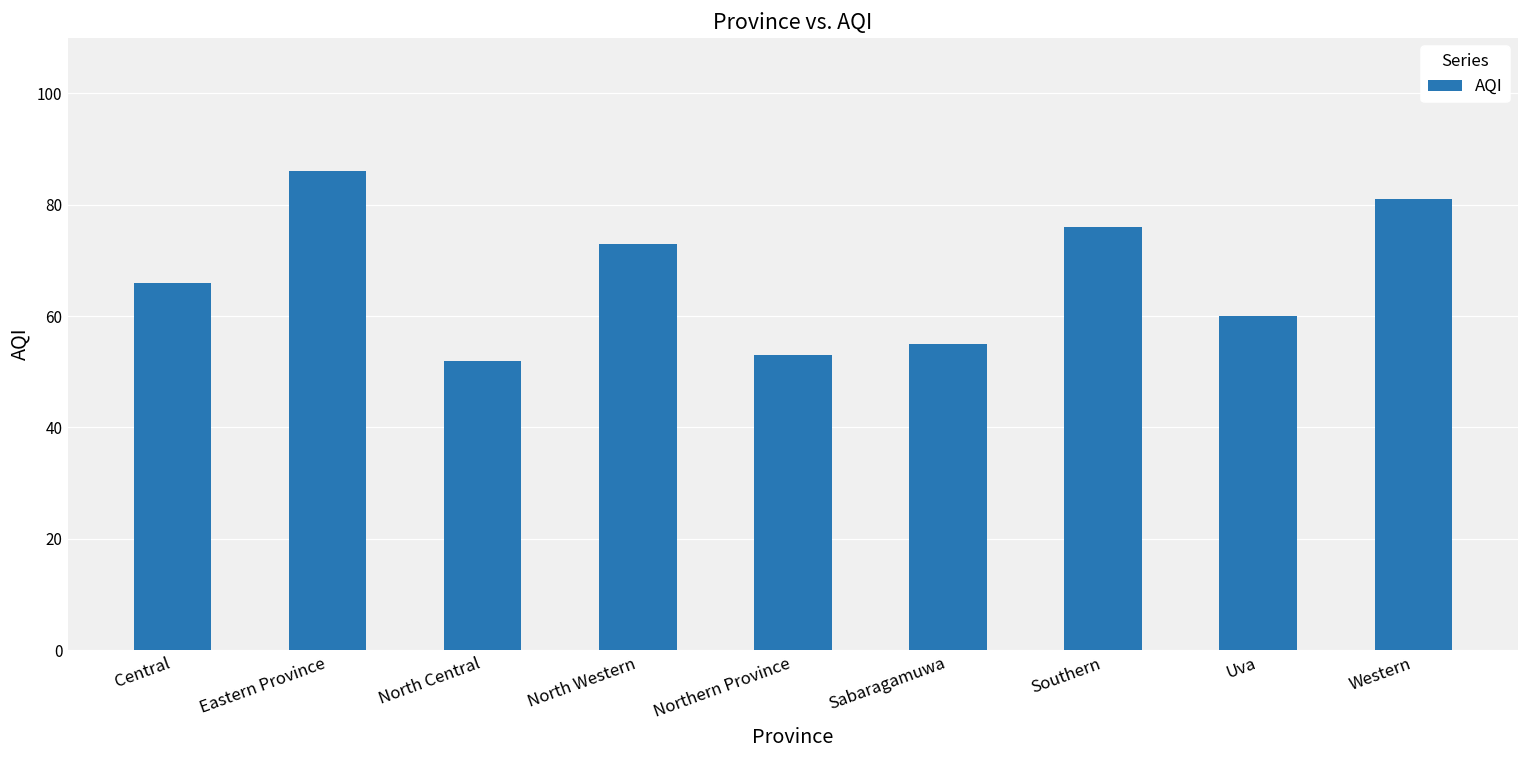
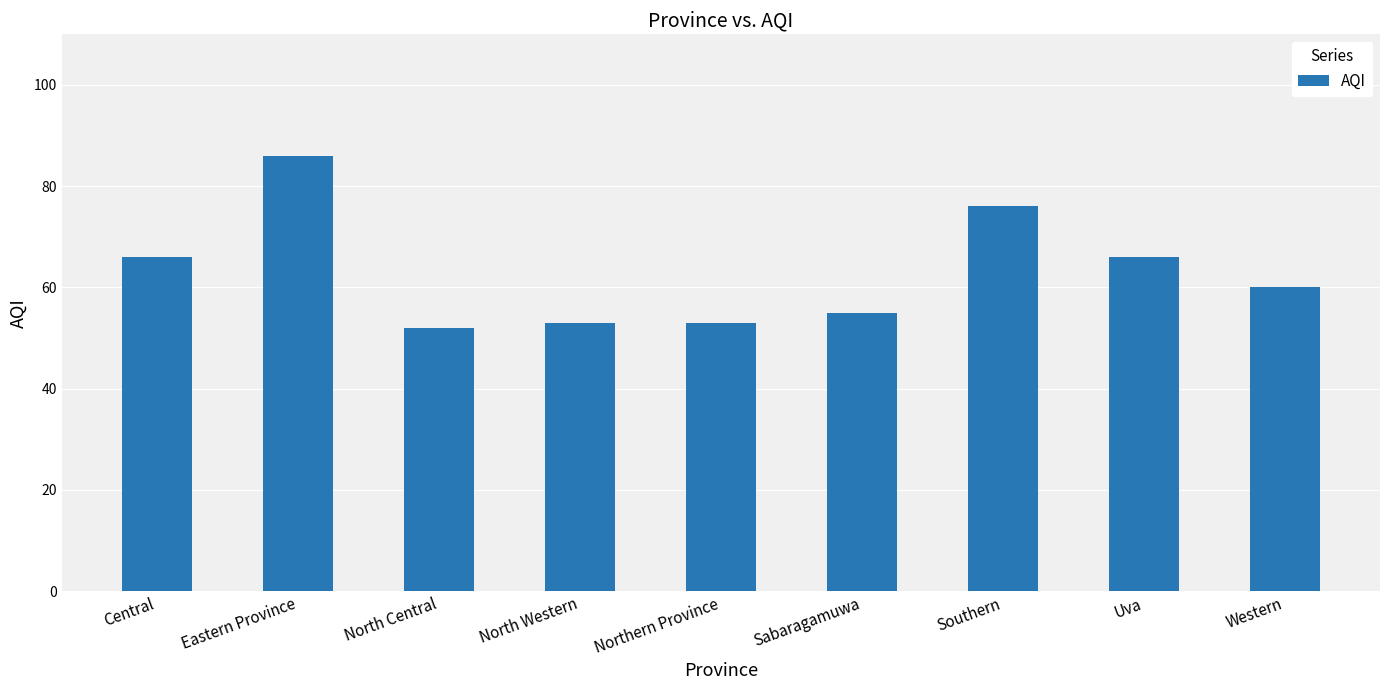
North Western: 73 -> 53
Uva: 60 -> 66
Western: 81 -> 60
